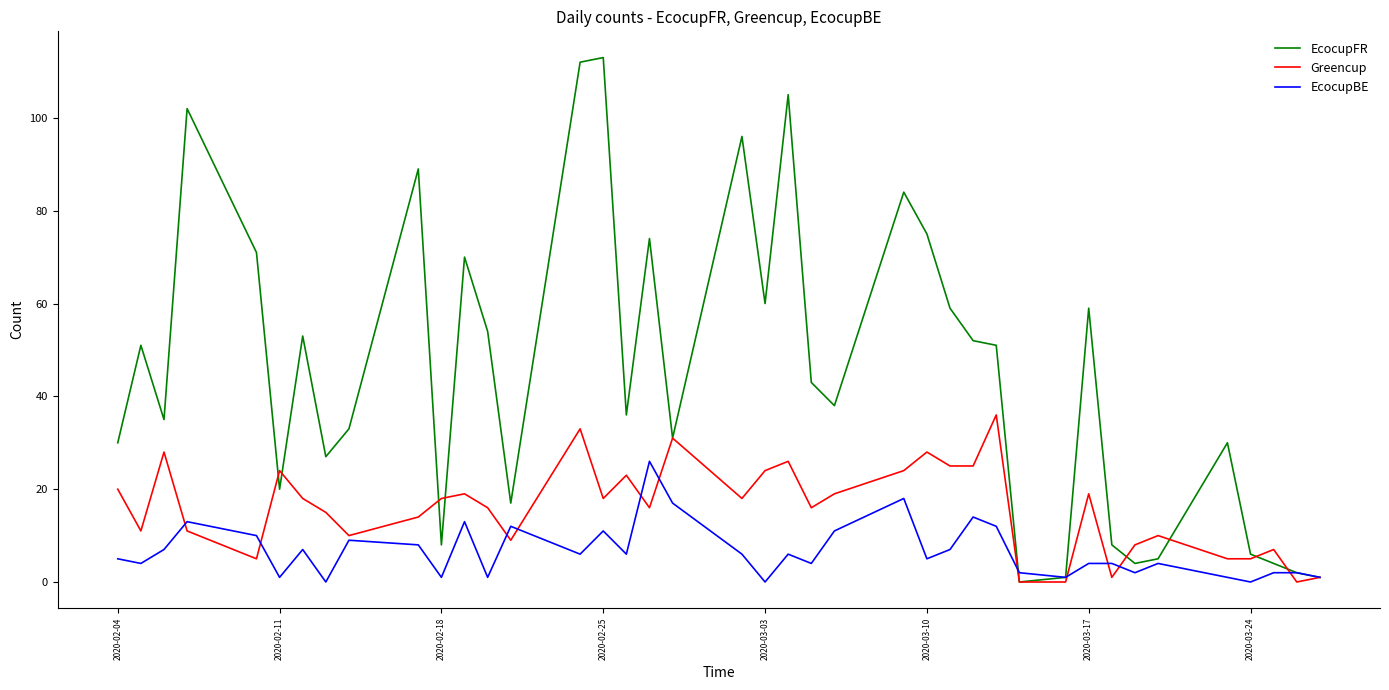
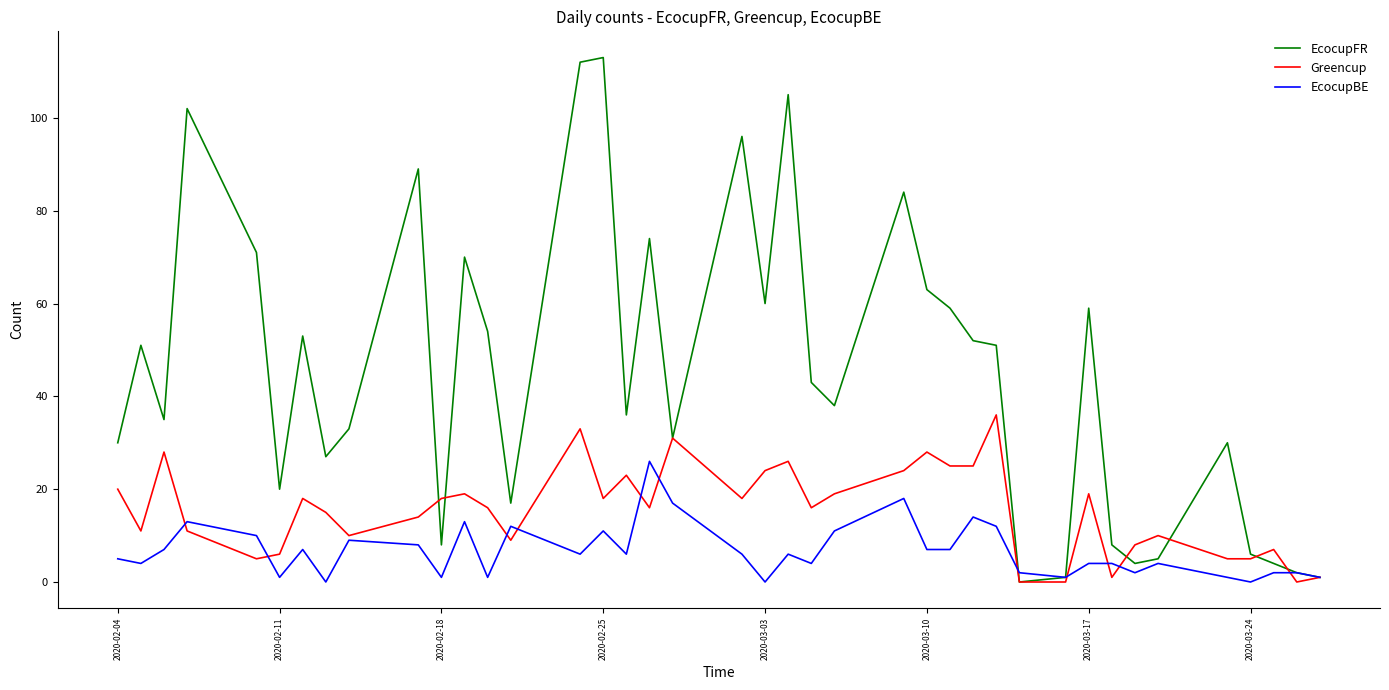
Greencup, 2020-02-11: 24 -> 6
EcocupFR, 2020-03-10: 75 -> 63
EcocupBE, 2020-03-10: 5 -> 7
